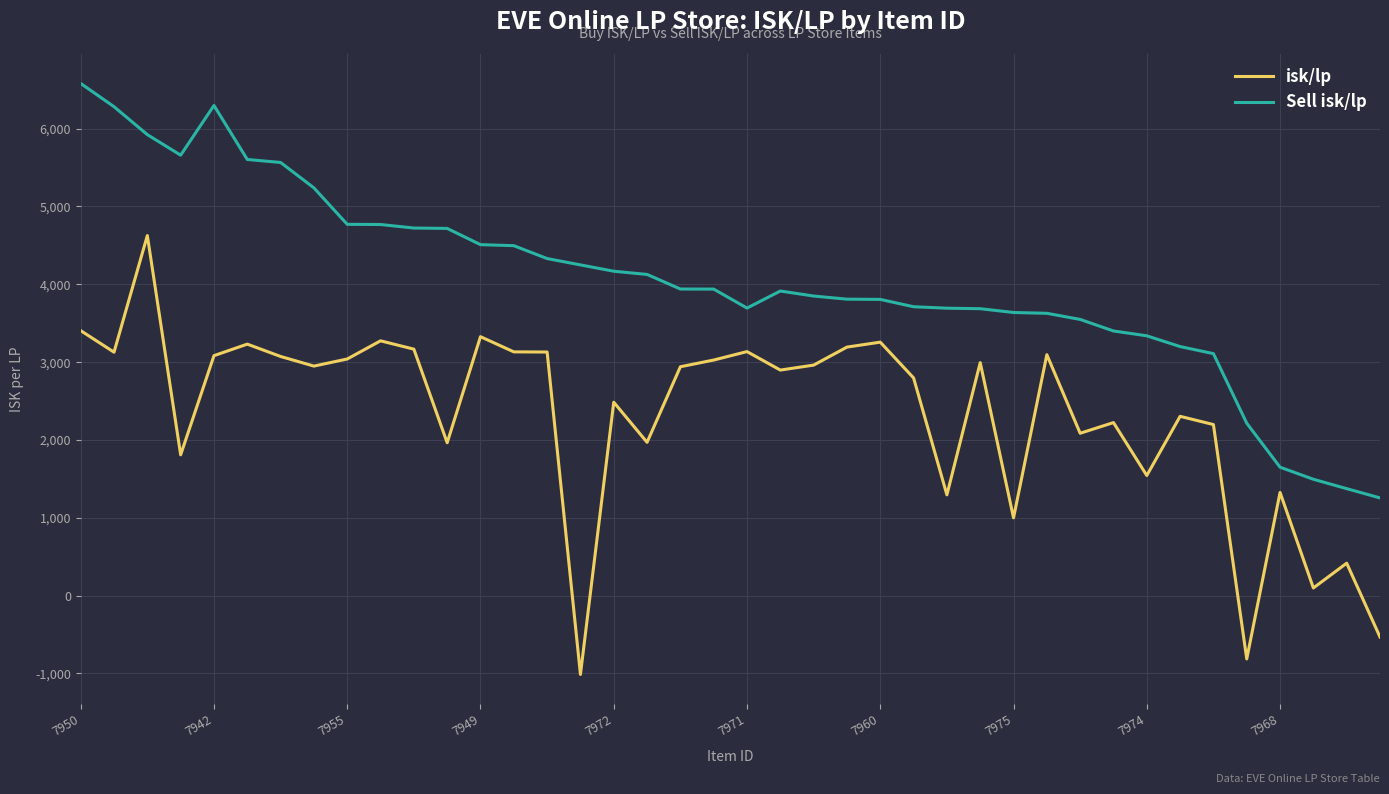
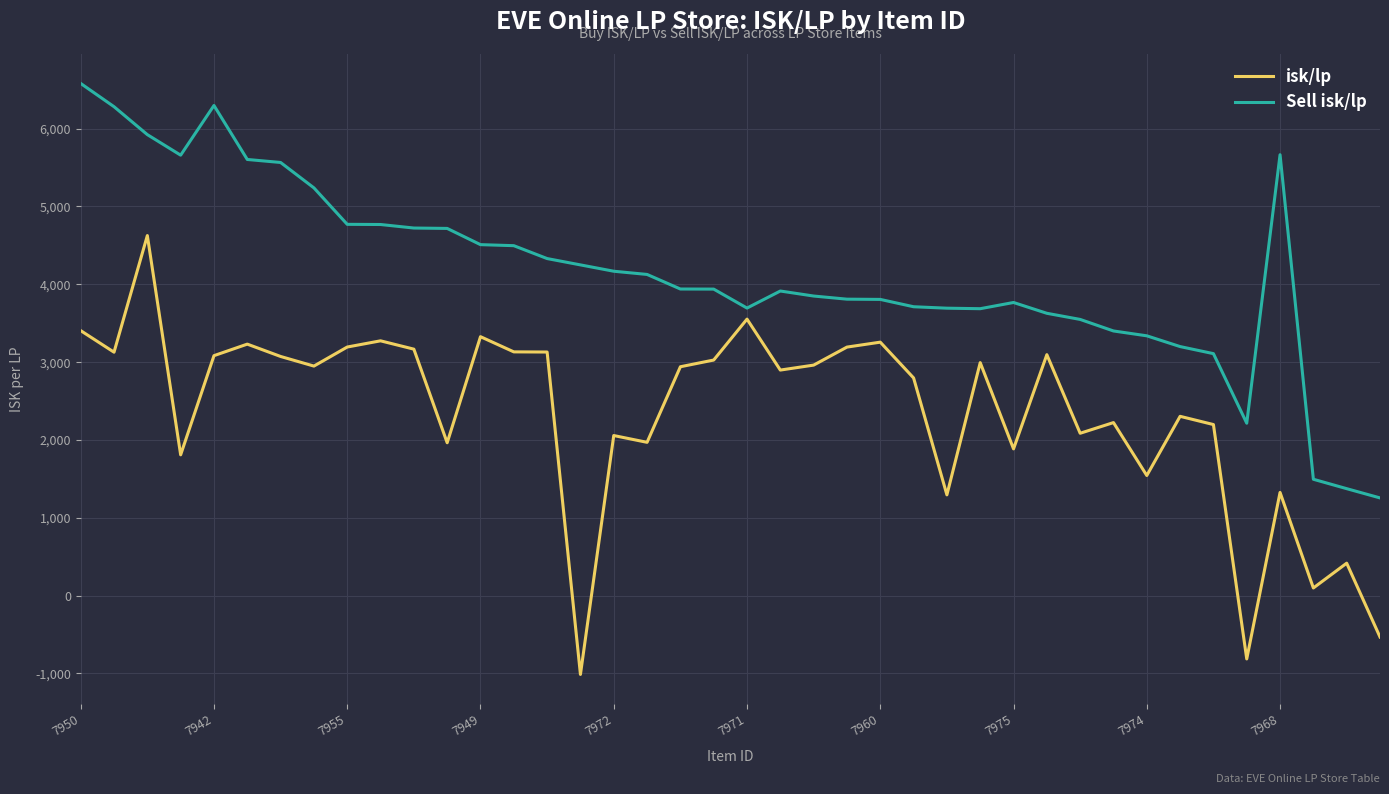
isk/lp, 7955: 3,000 -> 3,200
isk/lp, 7972: 2,500 -> 2,100
isk/lp, 7971: 3,100 -> 3,600
isk/lp, 7975: 1,000 -> 1,900
Sell isk/lp, 7975: 3,600 -> 3,800
Sell isk/lp, 7968: 1,600 -> 5,700
